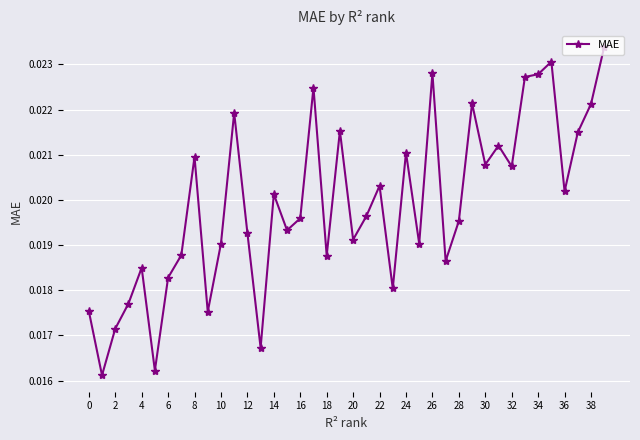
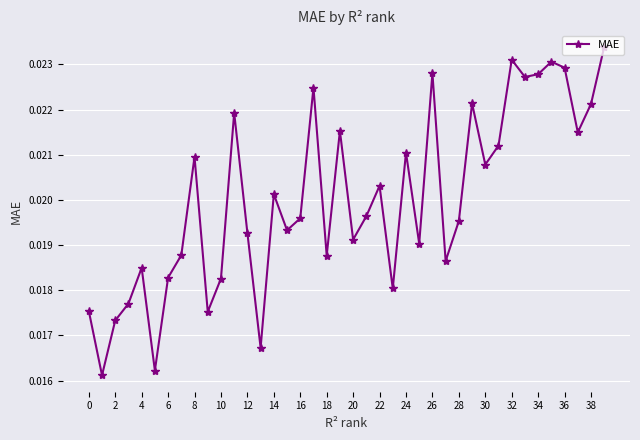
2: 0.0171 -> 0.0173
10: 0.0190 -> 0.0183
32: 0.0207 -> 0.0231
36: 0.0202 -> 0.0229
